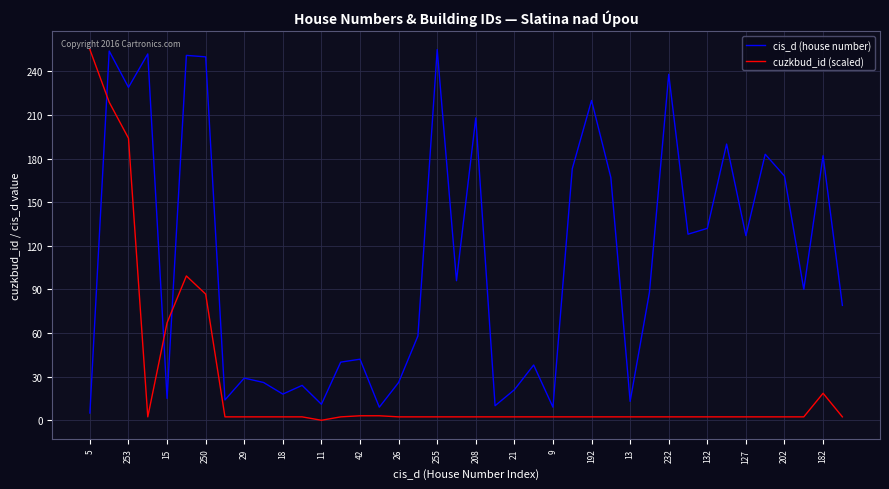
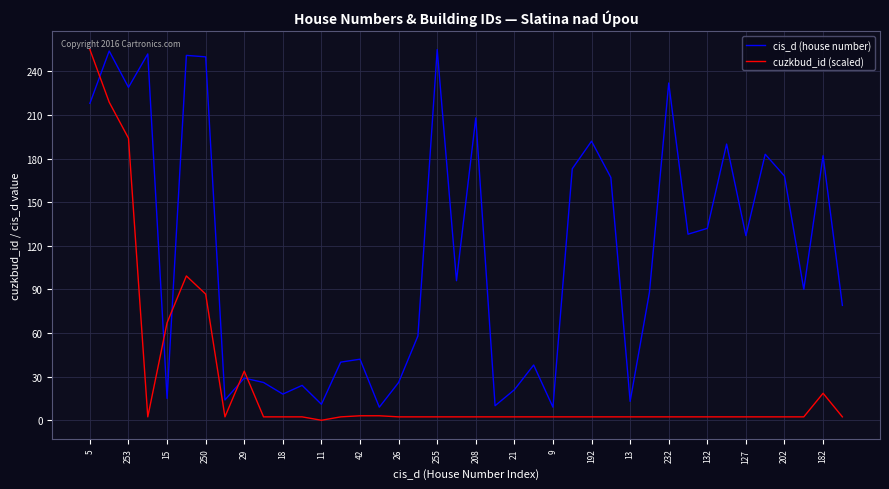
cis_d (house number), 5: 5 -> 218
cuzkbud_id (scaled), 29: 2 -> 34
cis_d (house number), 192: 220 -> 192
cis_d (house number), 232: 238 -> 232
